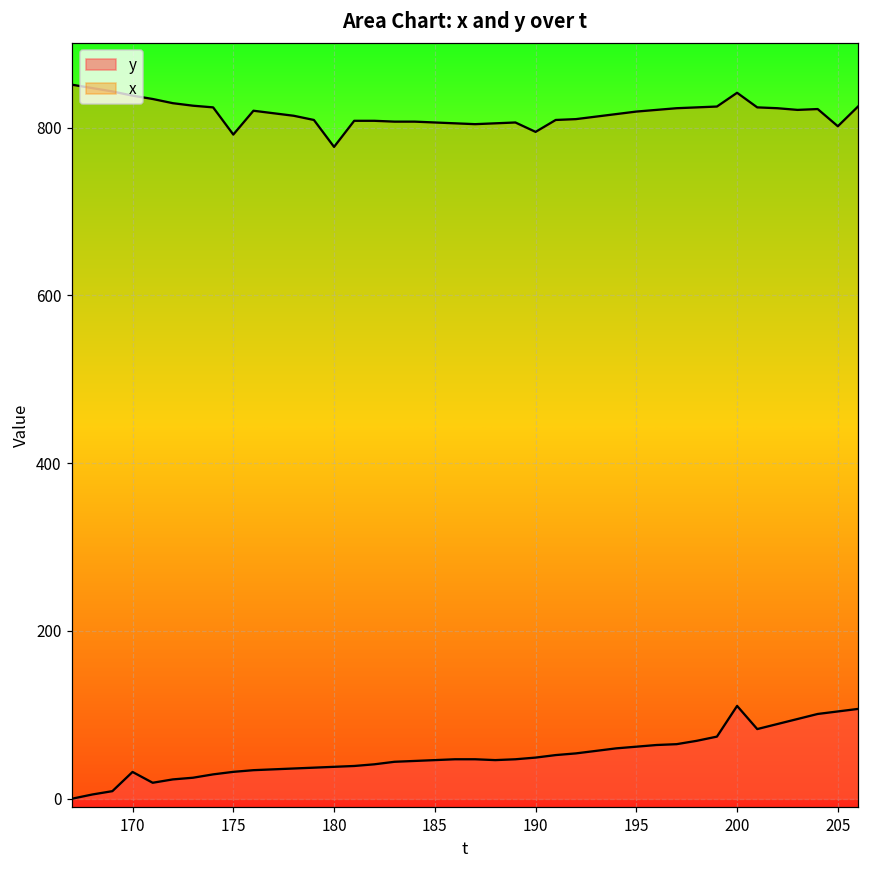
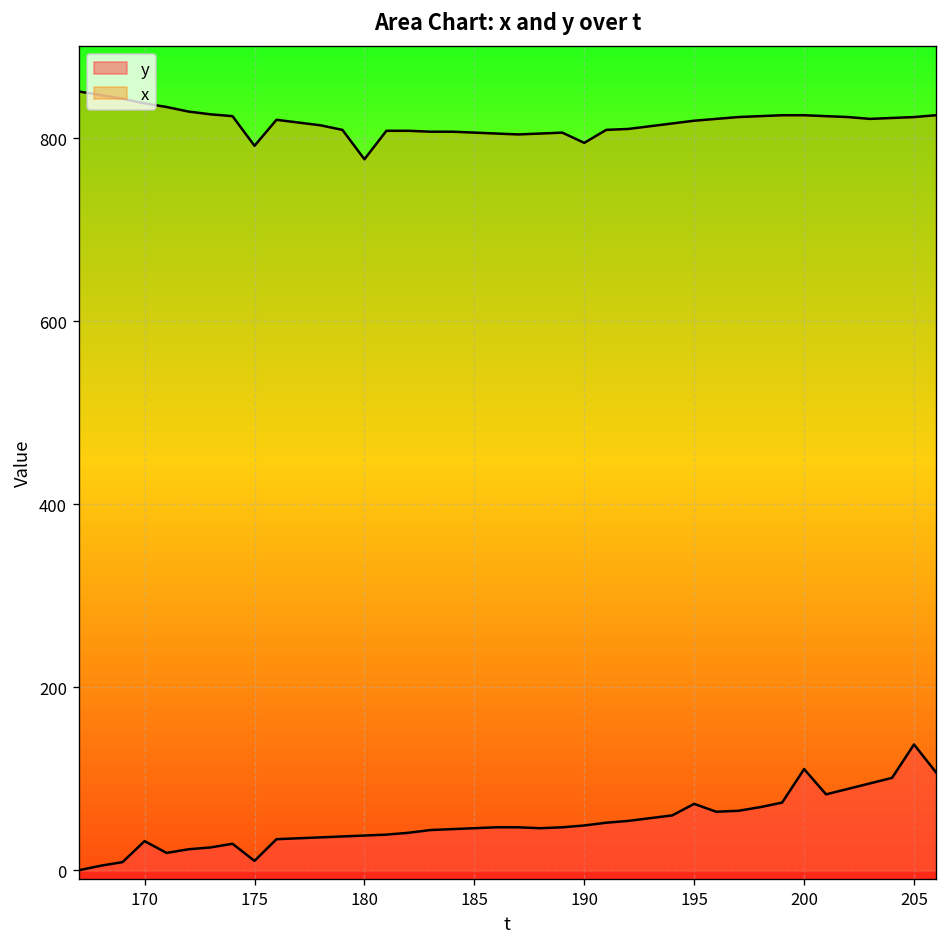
y, 175: 30 -> 10
y, 195: 60 -> 70
x, 200: 840 -> 830
y, 205: 100 -> 140
x, 205: 800 -> 820
